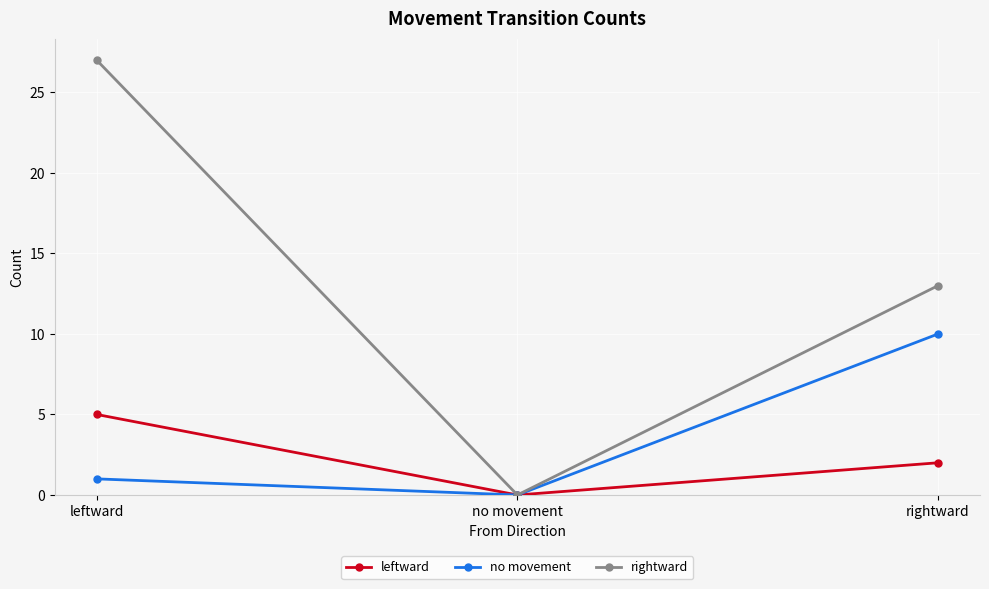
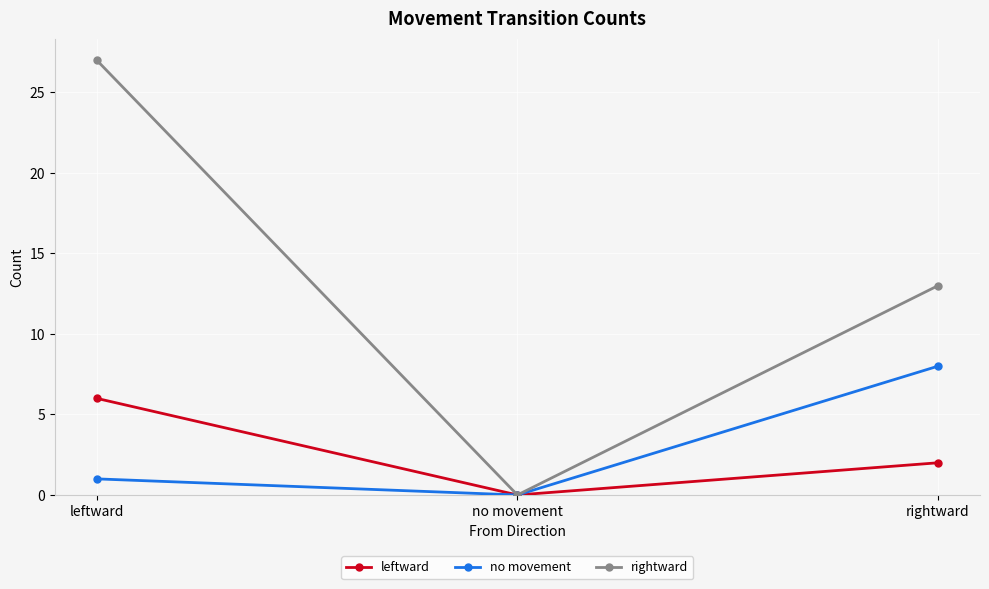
leftward, leftward: 5 -> 6
no movement, rightward: 10 -> 8
